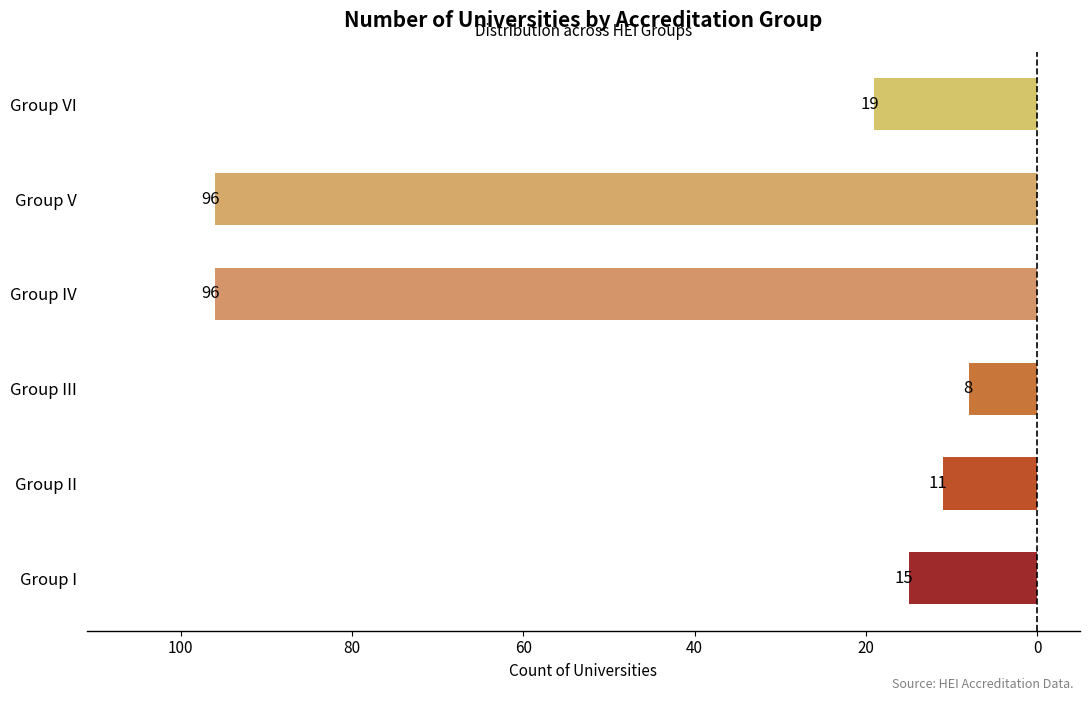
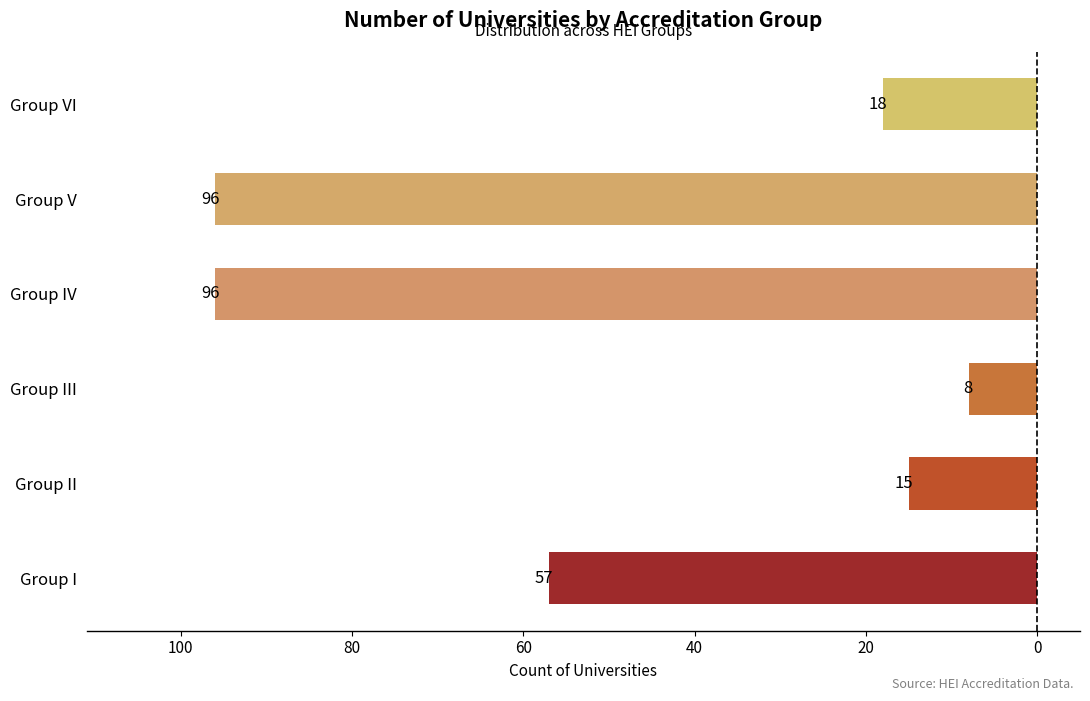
Group VI: 19 -> 18
Group II: 11 -> 15
Group I: 15 -> 57
